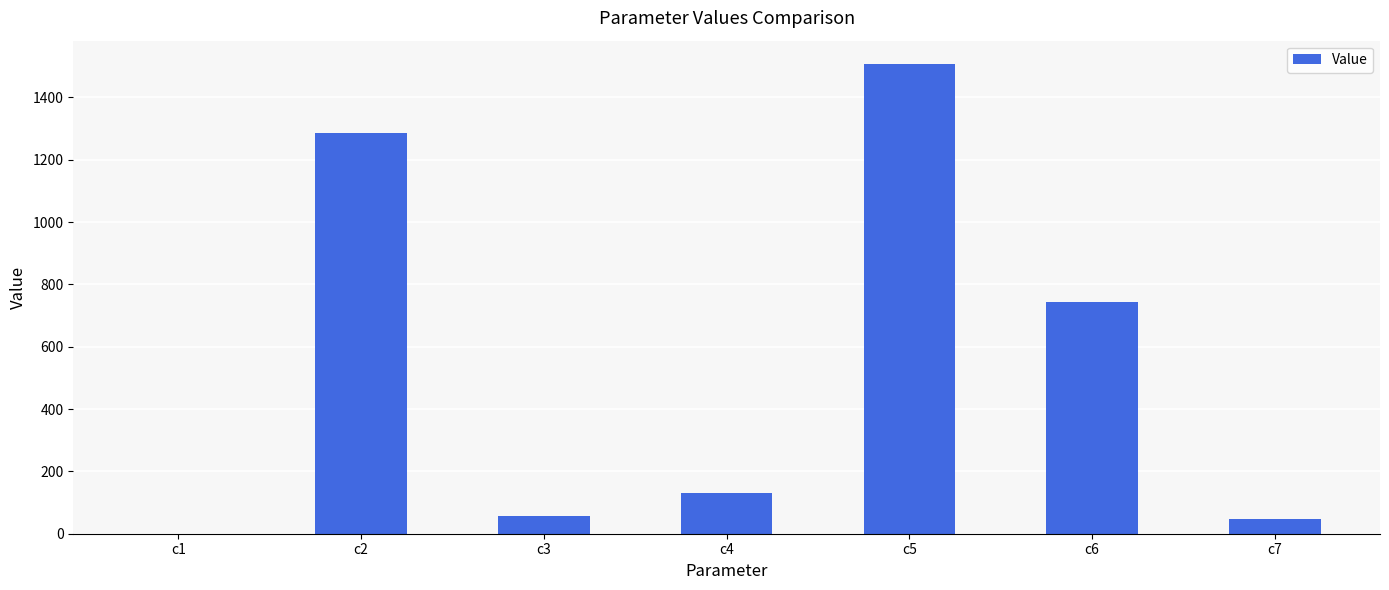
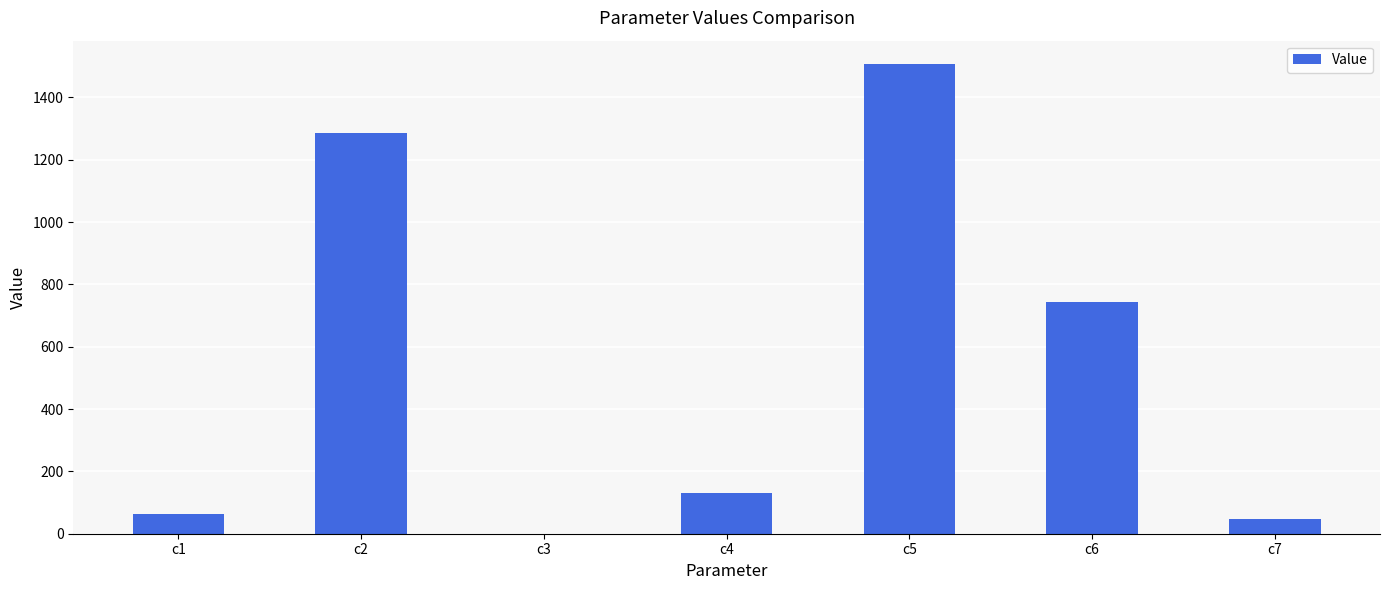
c1: 0 -> 60
c3: 60 -> 0
